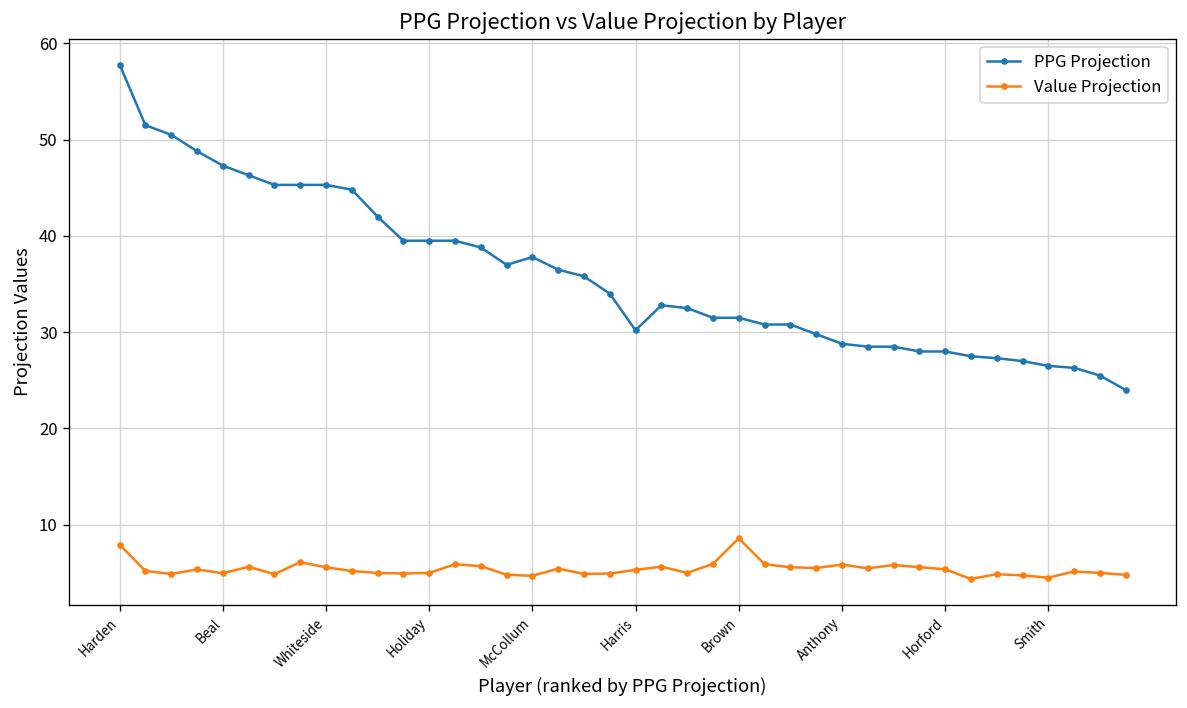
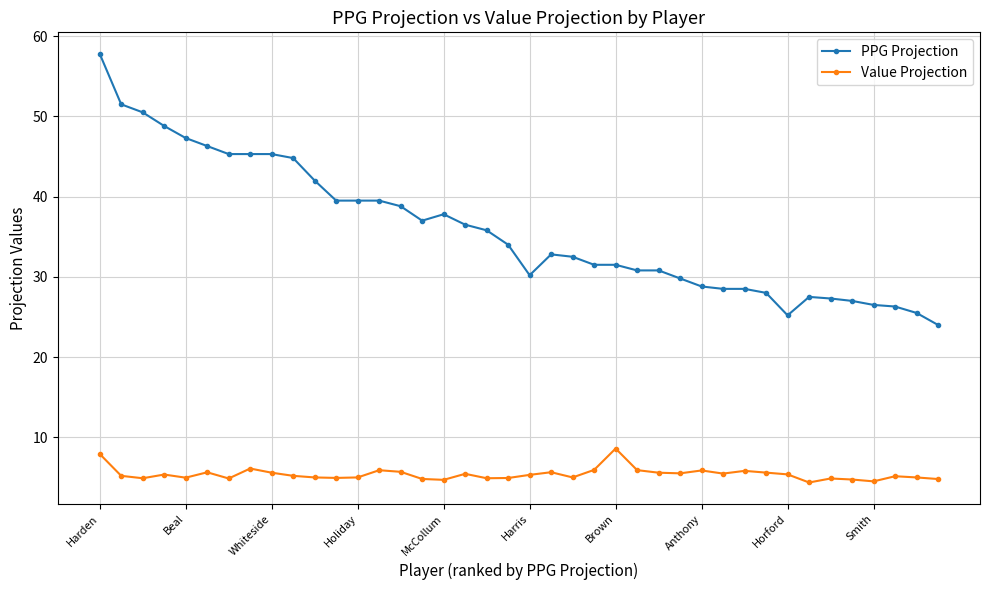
PPG Projection, Horford: 28 -> 25
